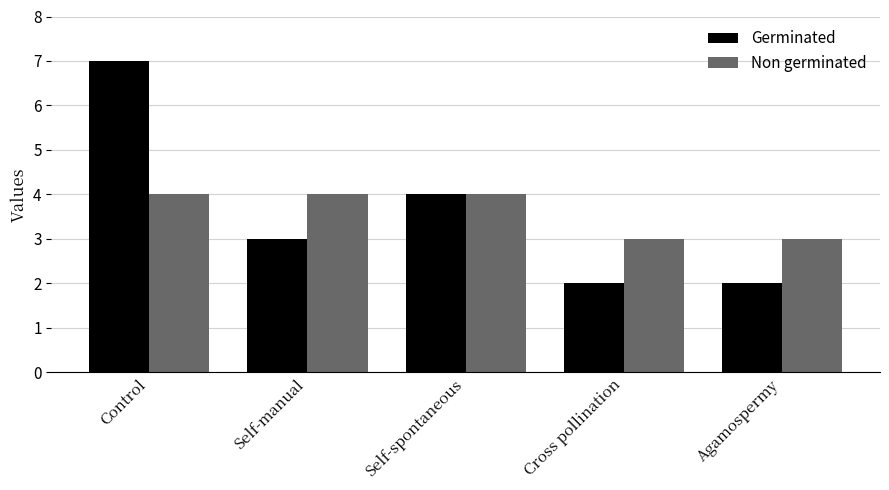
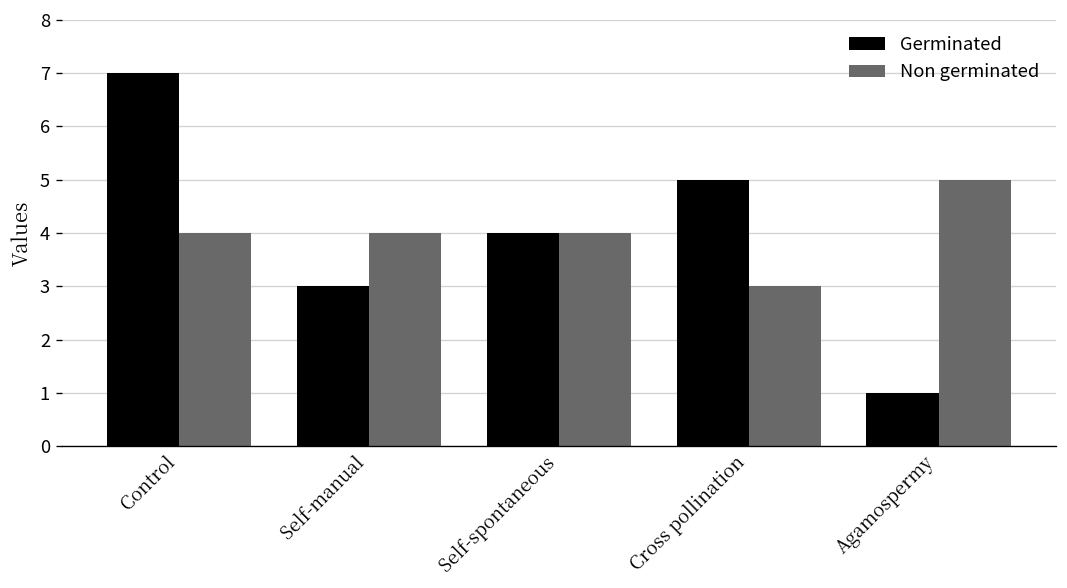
Germinated, Cross pollination: 2 -> 5
Germinated, Agamospermy: 2 -> 1
Non germinated, Agamospermy: 3 -> 5
